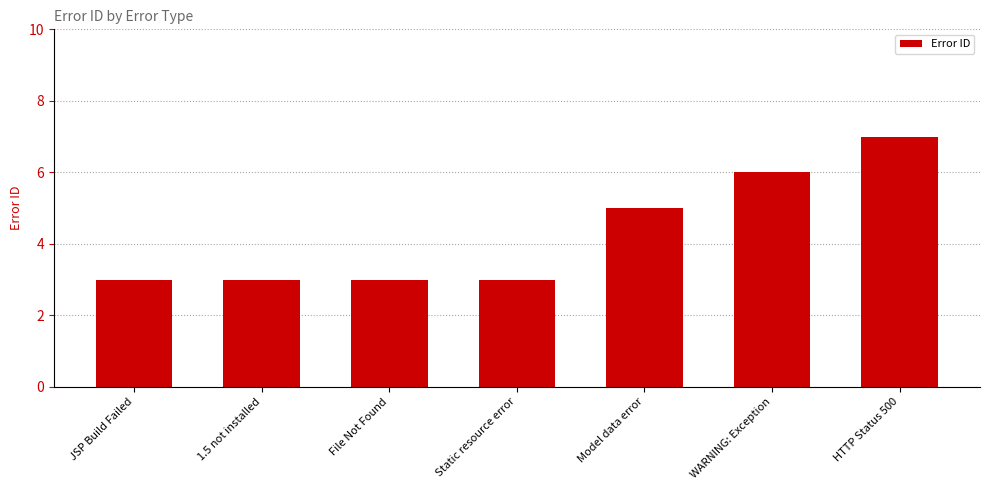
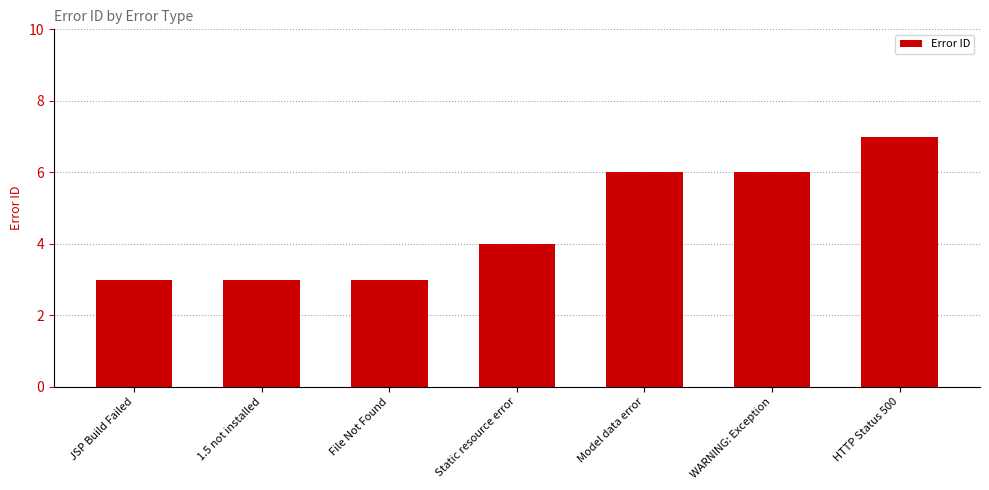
Static resource error: 3 -> 4
Model data error: 5 -> 6
